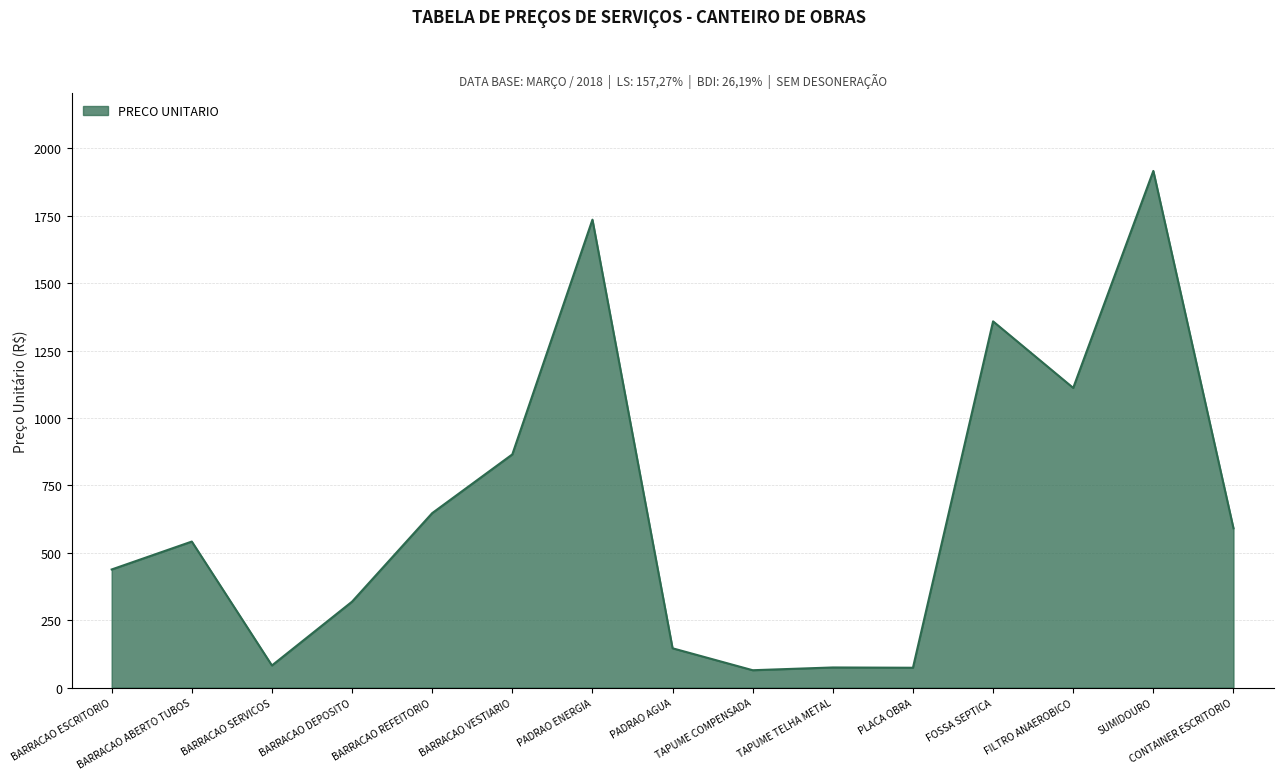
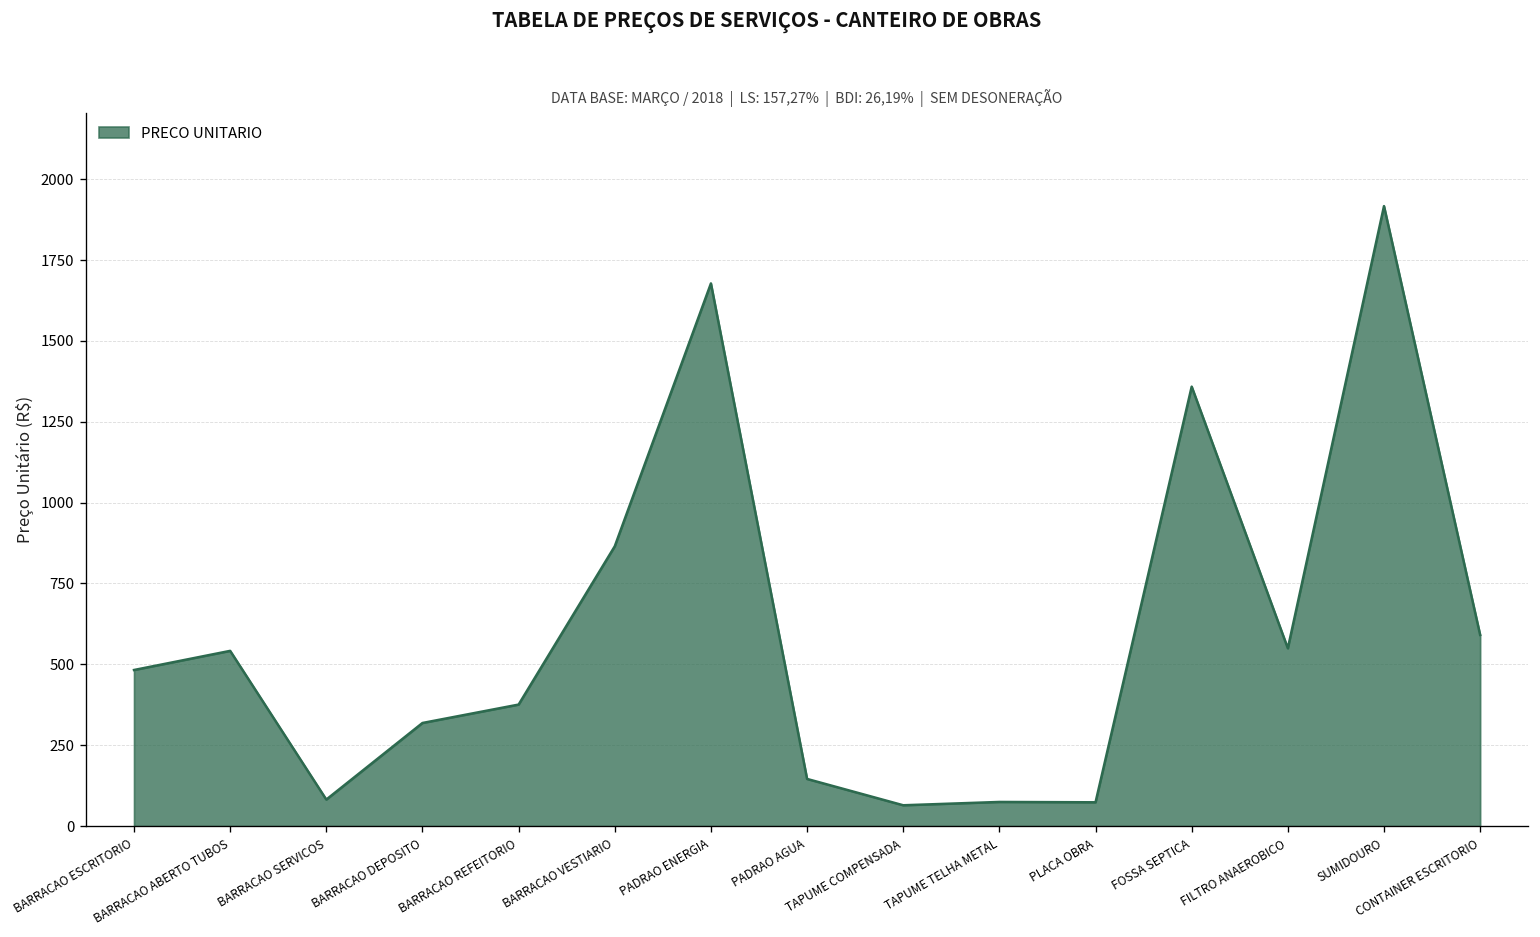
BARRACAO ESCRITORIO: 440 -> 480
BARRACAO REFEITORIO: 650 -> 380
PADRAO ENERGIA: 1740 -> 1680
FILTRO ANAEROBICO: 1110 -> 550
